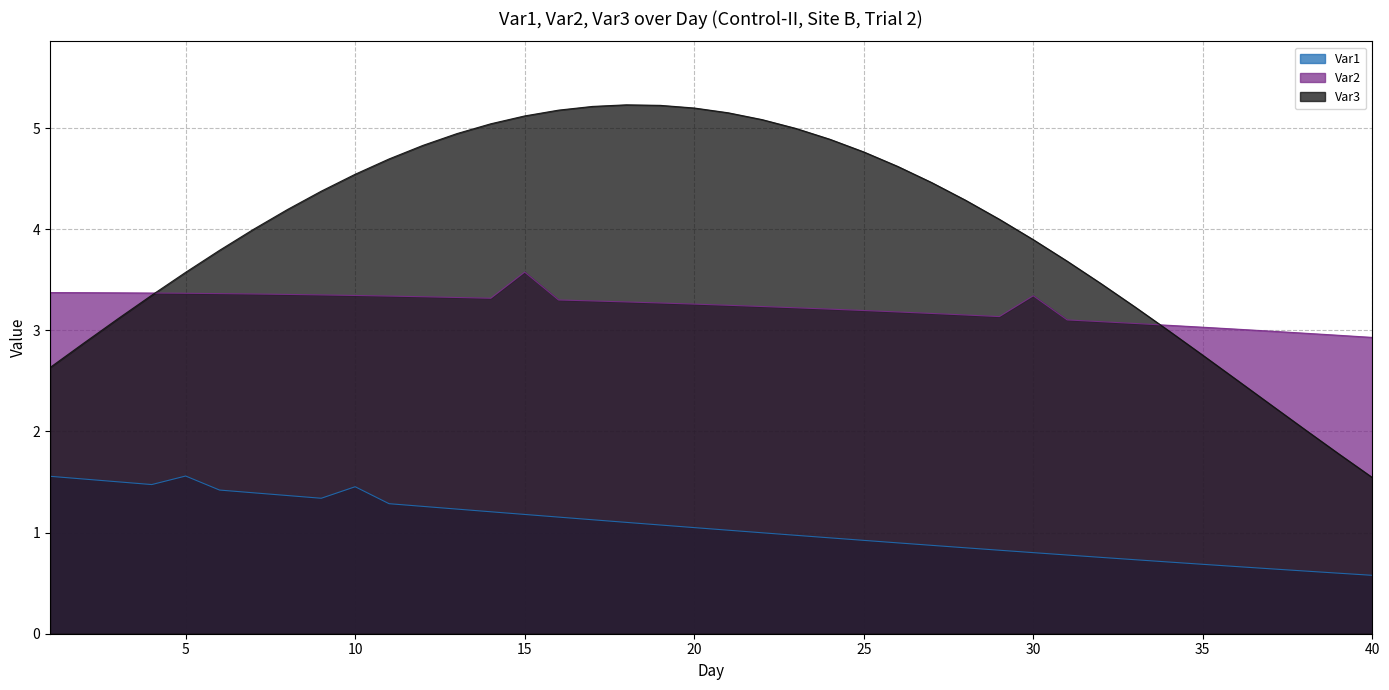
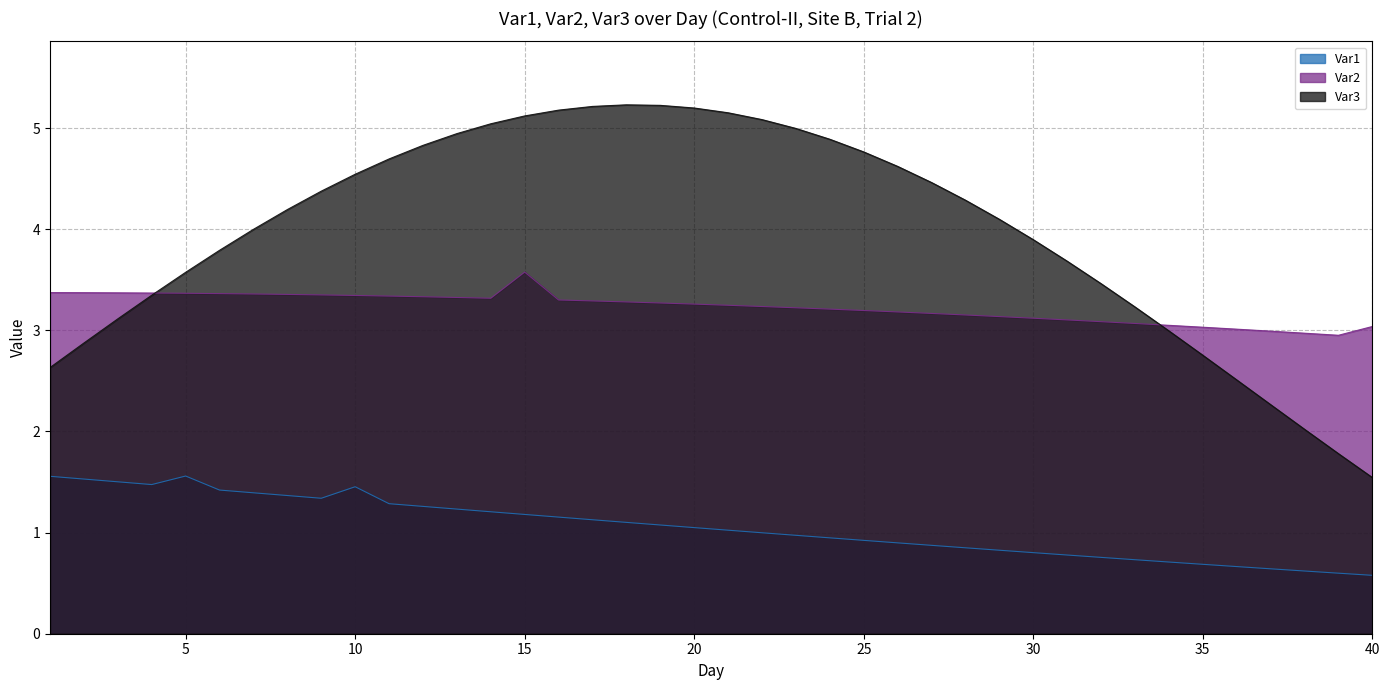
Var2, 30: 3.34 -> 3.12
Var2, 40: 2.93 -> 3.04
